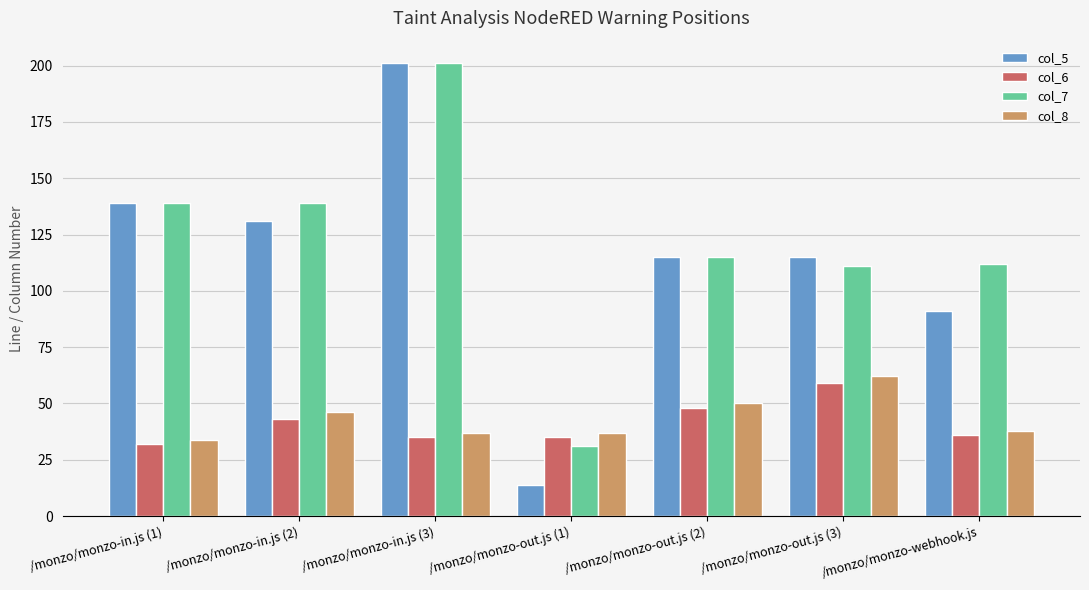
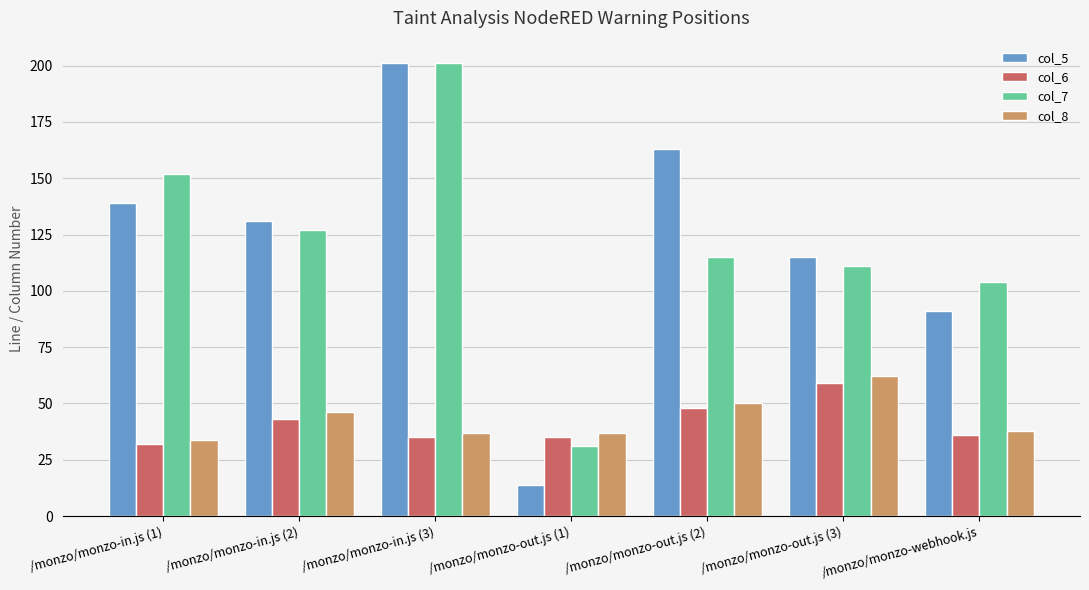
col_7, /monzo/monzo-in.js (1): 139 -> 152
col_7, /monzo/monzo-in.js (2): 139 -> 127
col_5, /monzo/monzo-out.js (2): 115 -> 163
col_7, /monzo/monzo-webhook.js: 112 -> 104
